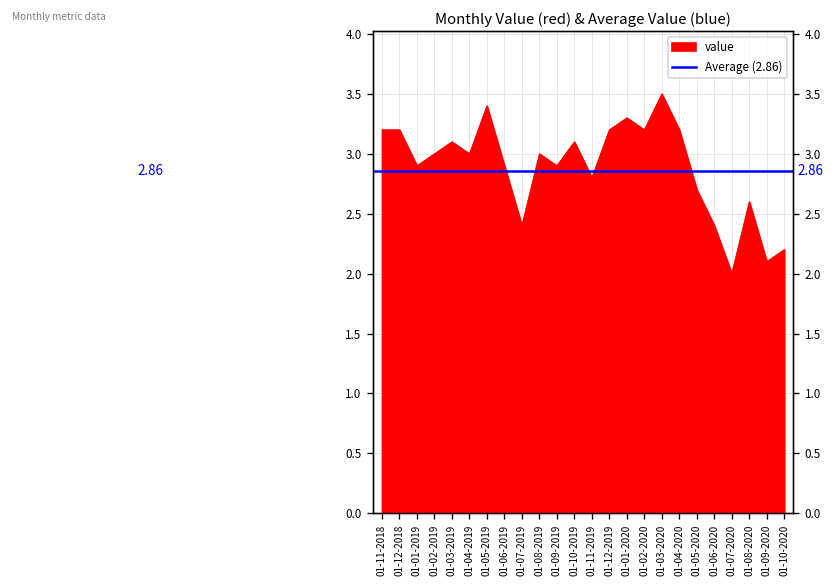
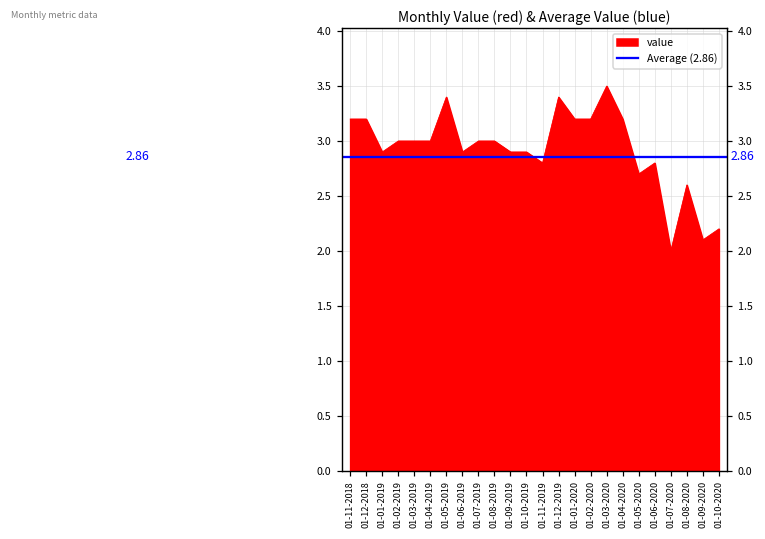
01-03-2019: 3.1 -> 3.0
01-07-2019: 2.4 -> 3.0
01-10-2019: 3.1 -> 2.9
01-12-2019: 3.2 -> 3.4
01-01-2020: 3.3 -> 3.2
01-06-2020: 2.4 -> 2.8
